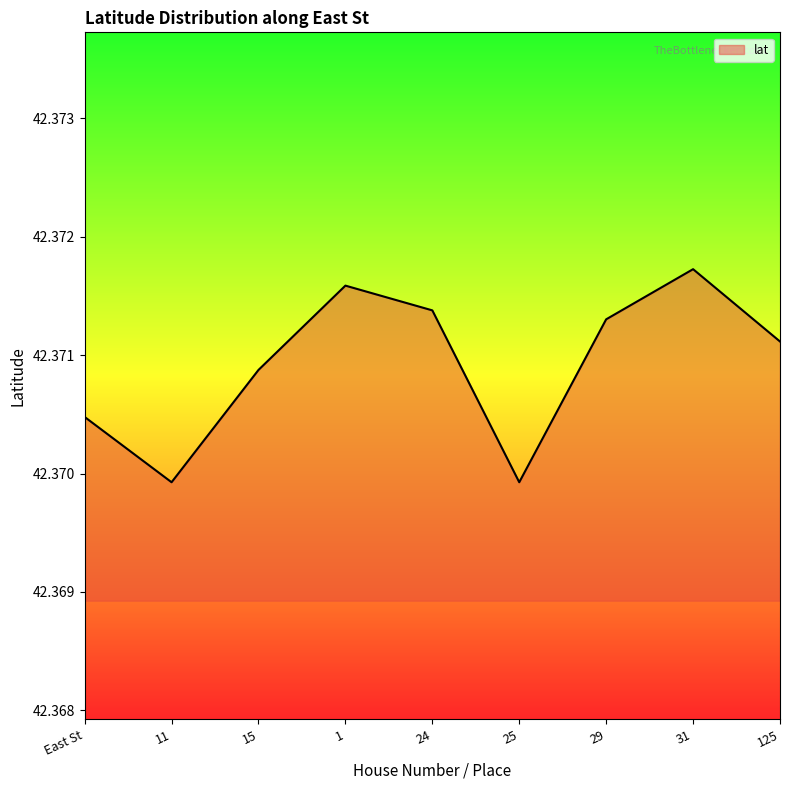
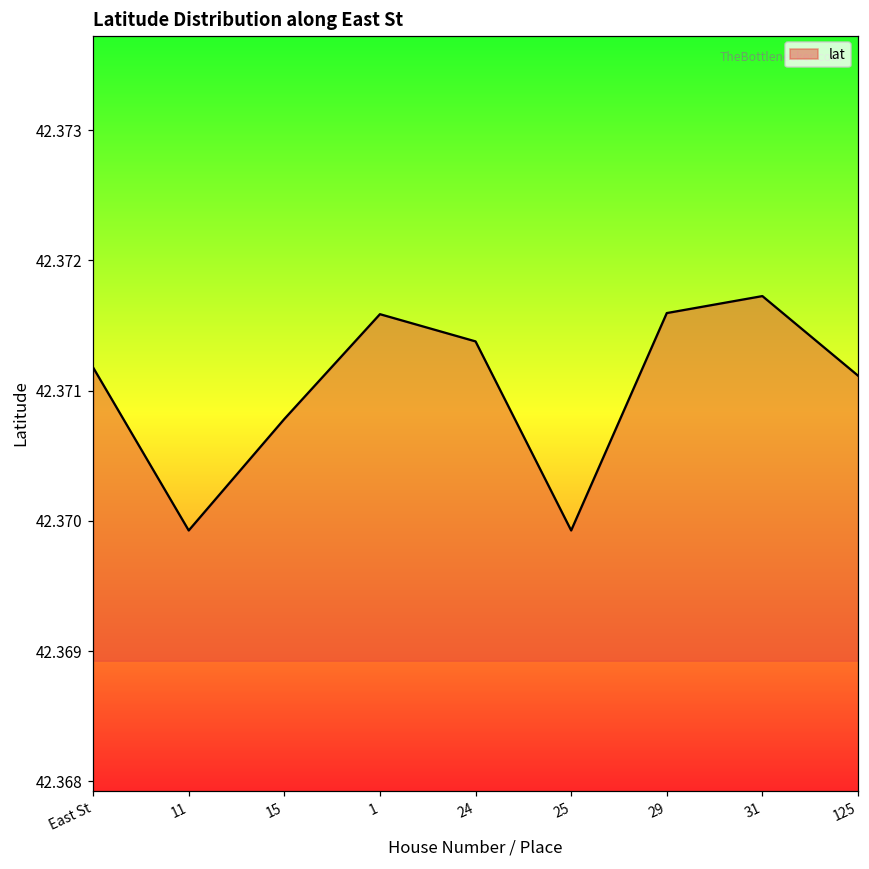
East St: 42.37048 -> 42.37118
15: 42.37087 -> 42.37078
29: 42.37130 -> 42.37160
